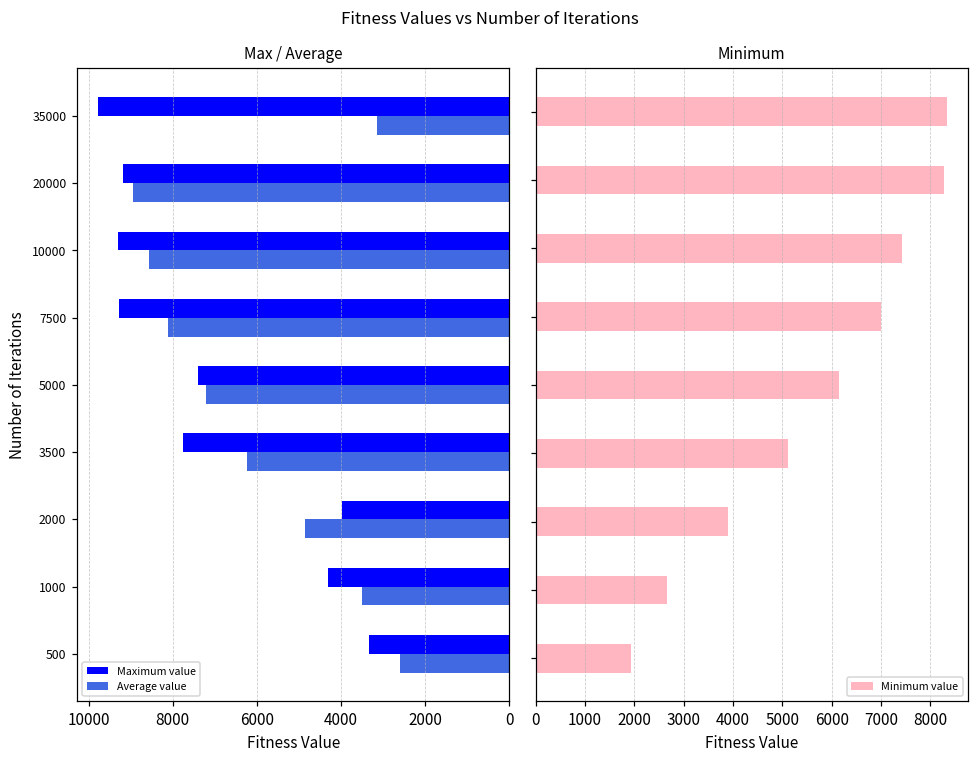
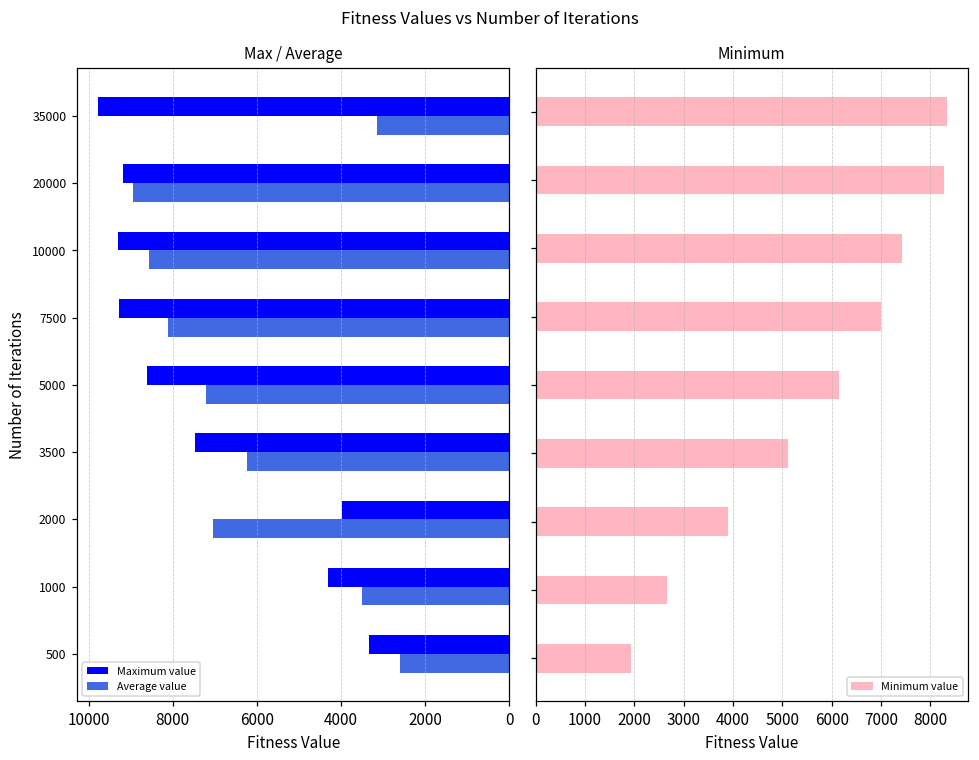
Max / Average, Maximum value, 5000: 7400 -> 8600
Max / Average, Maximum value, 3500: 7800 -> 7500
Max / Average, Average value, 2000: 4800 -> 7000
